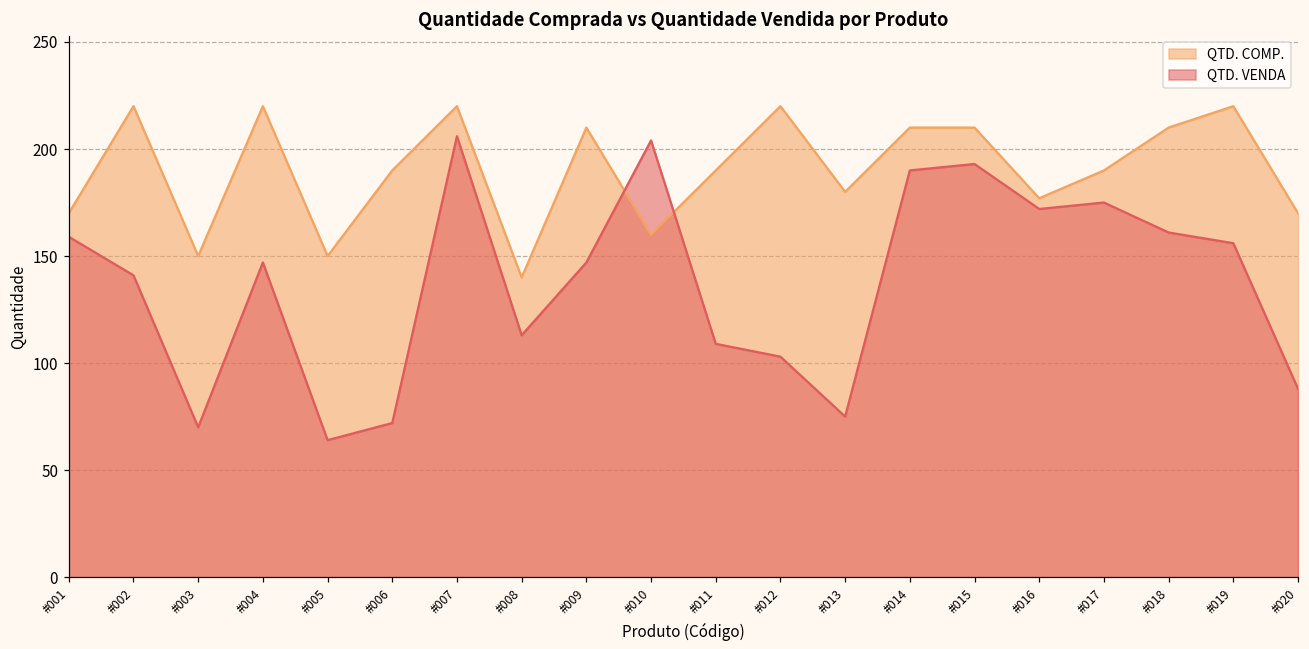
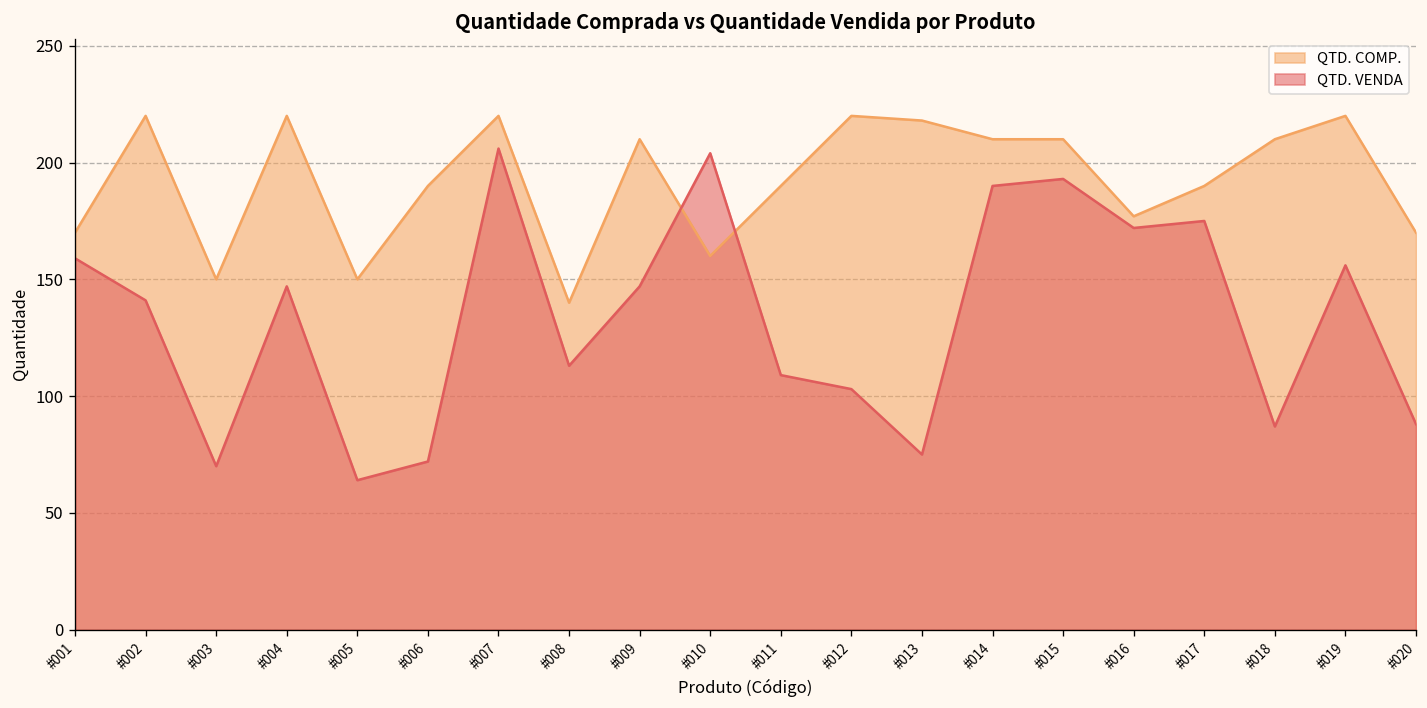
QTD. COMP., #013: 180 -> 218
QTD. VENDA, #018: 161 -> 87
